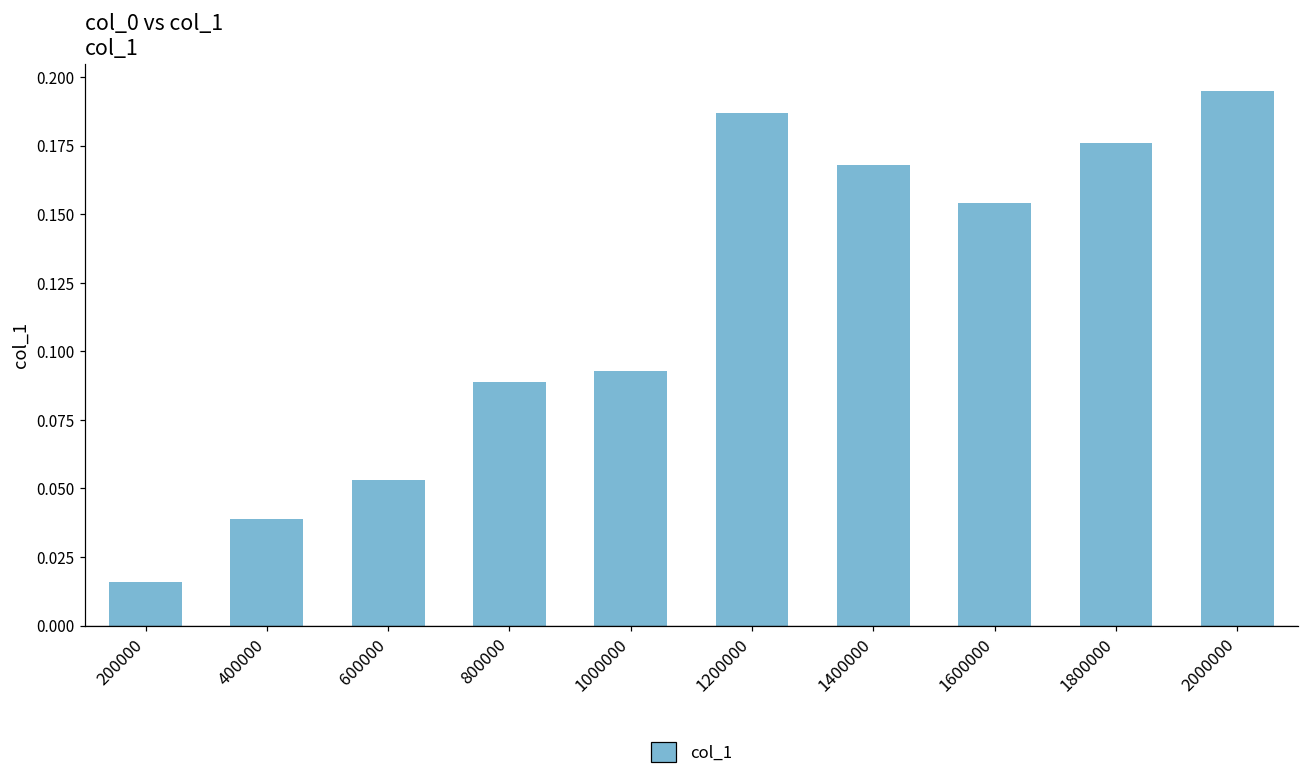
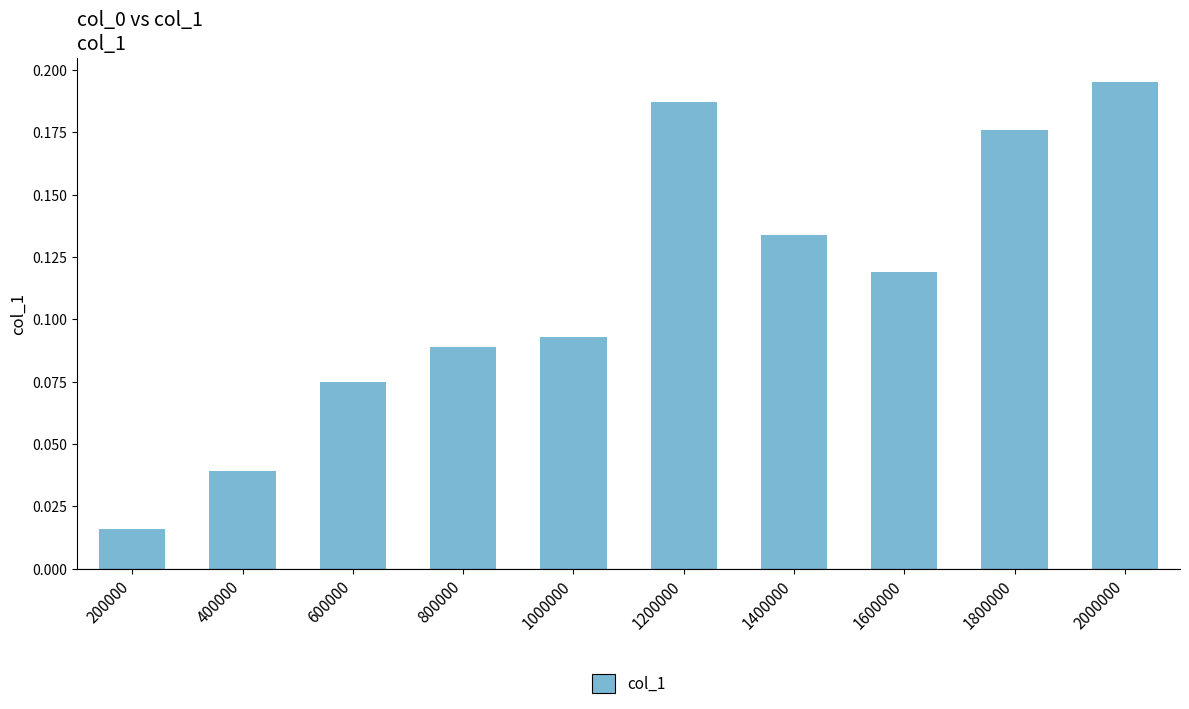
600000: 0.053 -> 0.075
1400000: 0.168 -> 0.134
1600000: 0.154 -> 0.119
